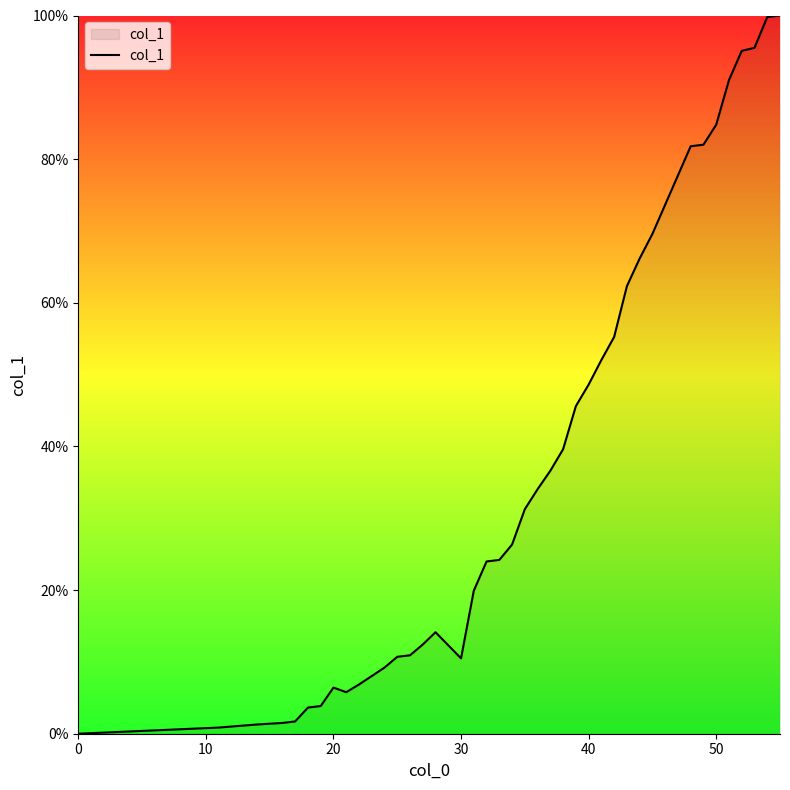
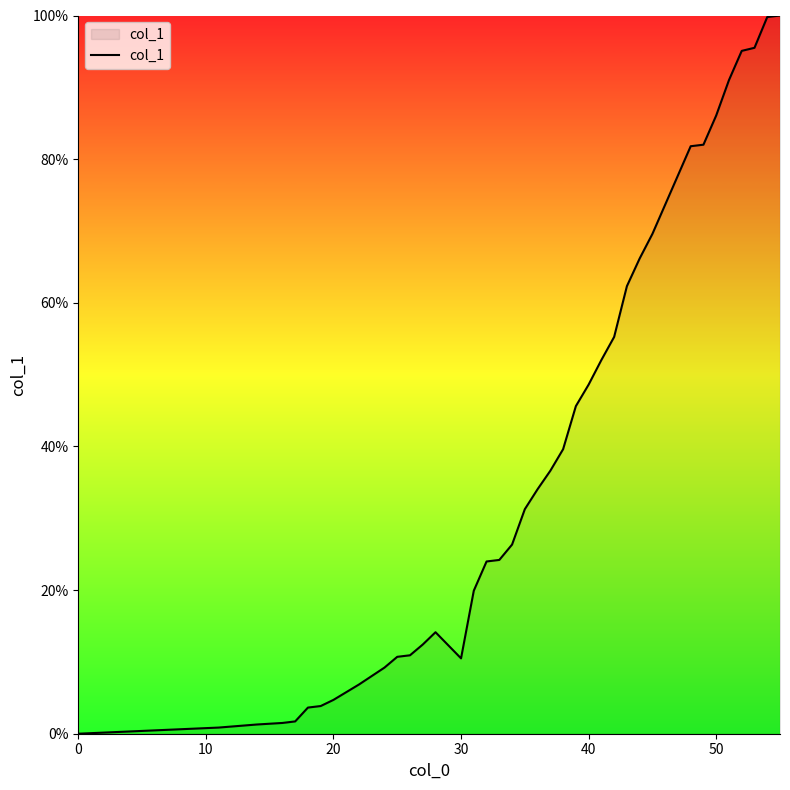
20: 6% -> 5%
50: 85% -> 86%
